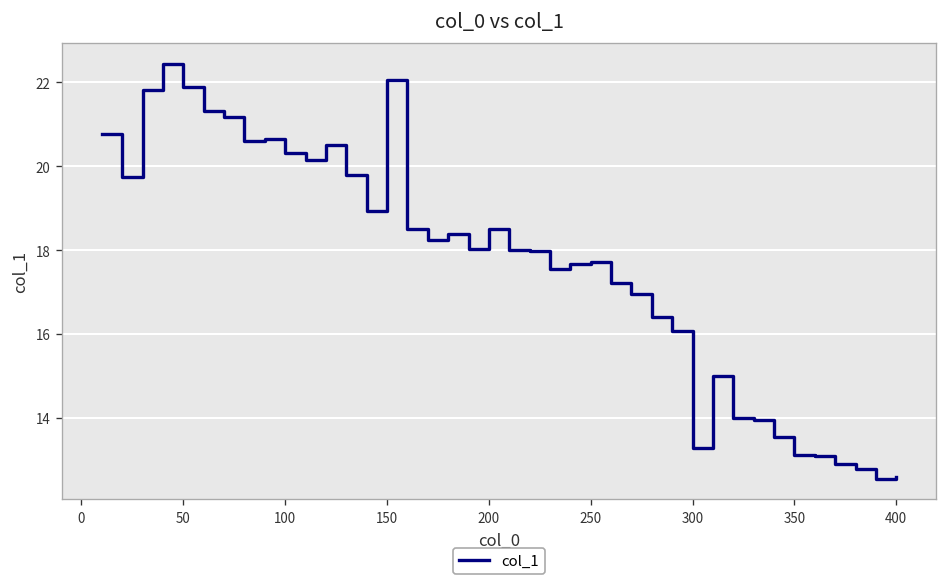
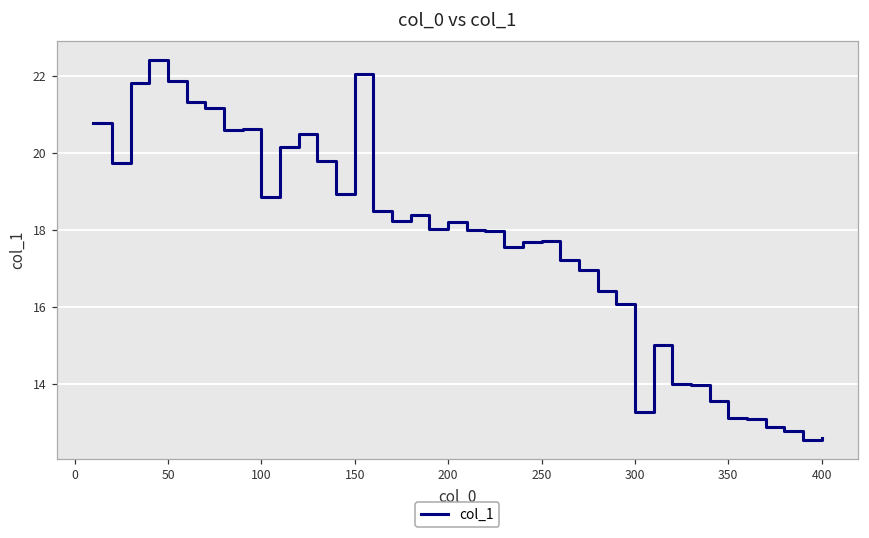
100: 20.3 -> 18.9
200: 18.5 -> 18.2
